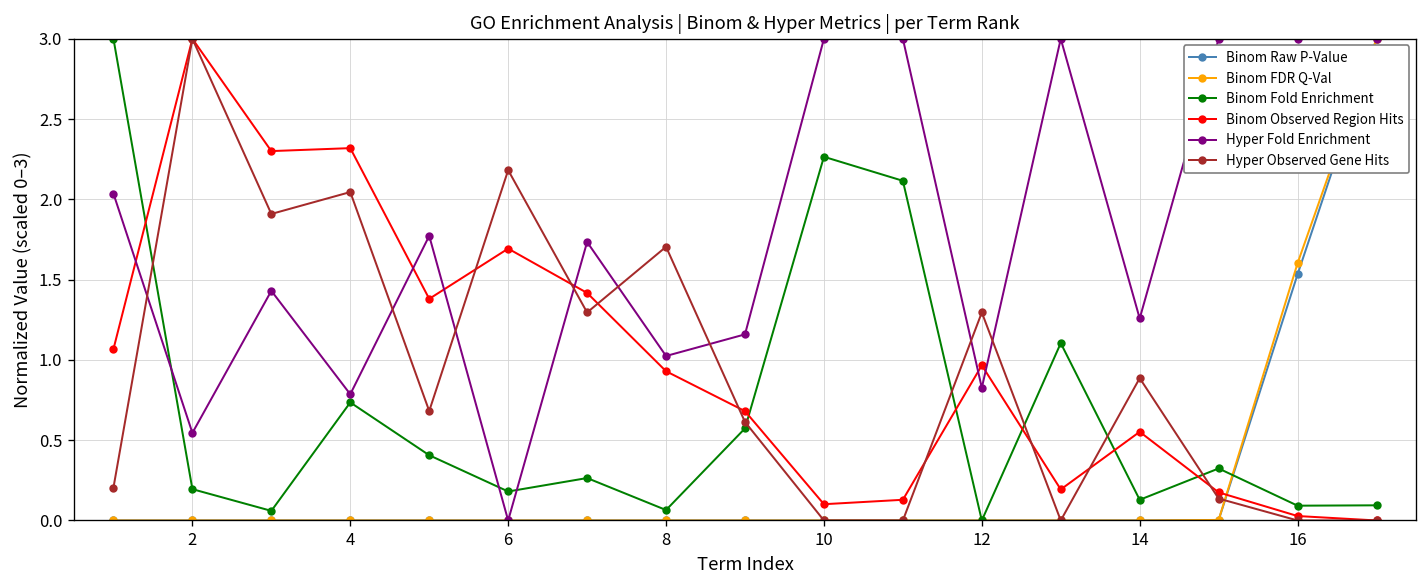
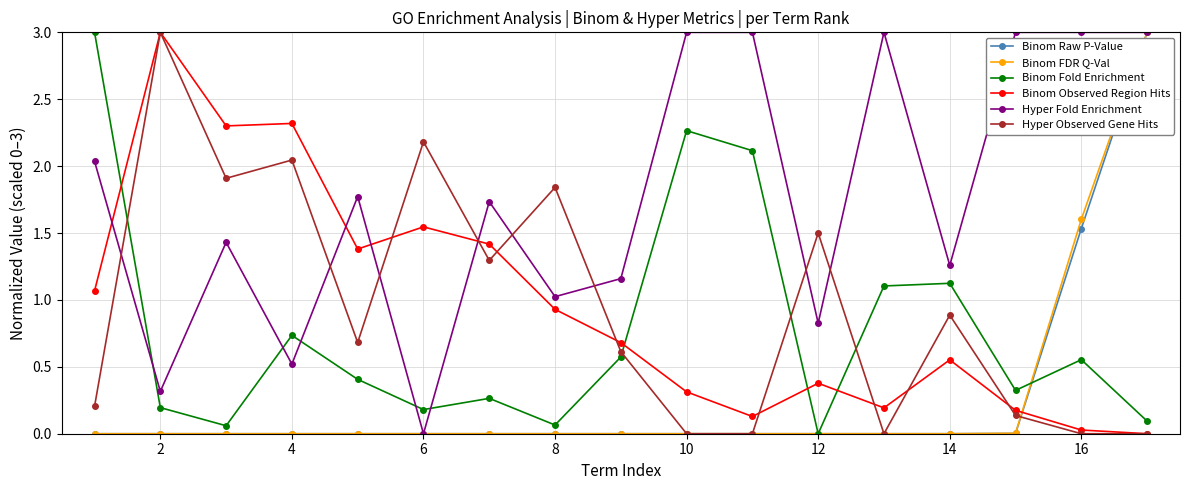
Hyper Fold Enrichment, 2: 0.55 -> 0.32
Hyper Fold Enrichment, 4: 0.79 -> 0.52
Binom Observed Region Hits, 6: 1.69 -> 1.55
Hyper Observed Gene Hits, 8: 1.70 -> 1.84
Binom Observed Region Hits, 10: 0.10 -> 0.31
Binom Observed Region Hits, 12: 0.97 -> 0.38
Hyper Observed Gene Hits, 12: 1.30 -> 1.50
Binom Fold Enrichment, 14: 0.13 -> 1.12
Binom Fold Enrichment, 16: 0.09 -> 0.55
